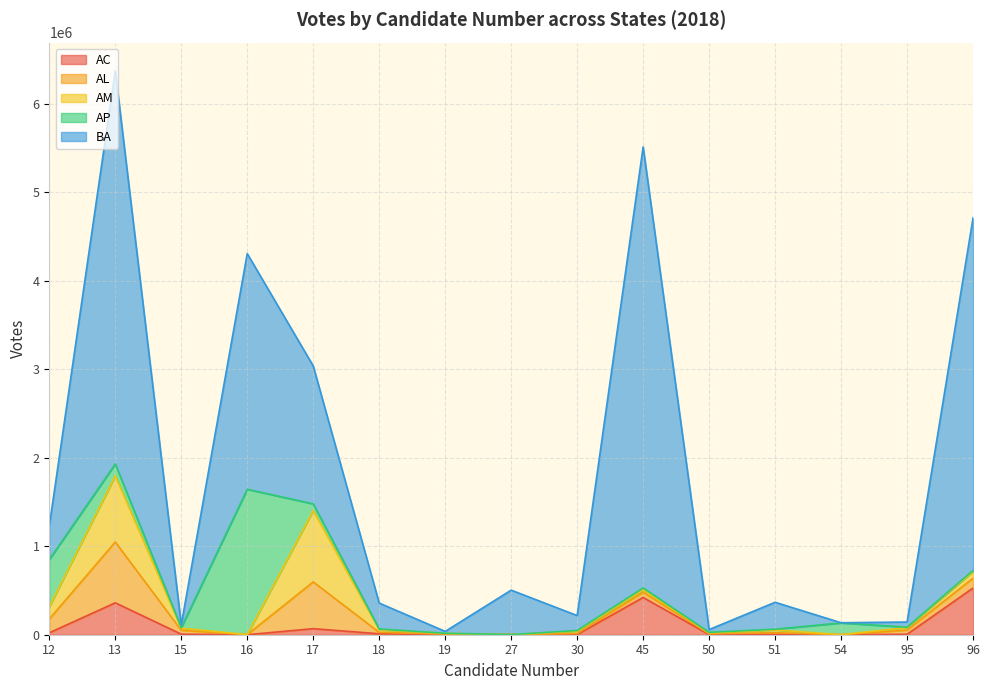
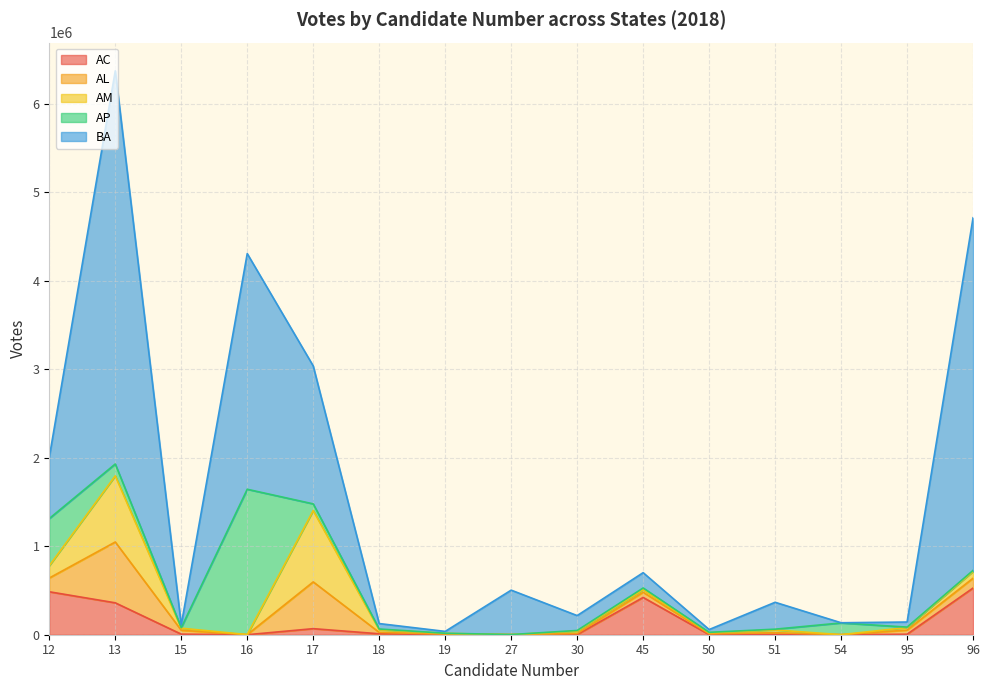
AC, 12: 0 -> 500000
BA, 12: 400000 -> 700000
BA, 18: 300000 -> 100000
BA, 45: 5000000 -> 200000
